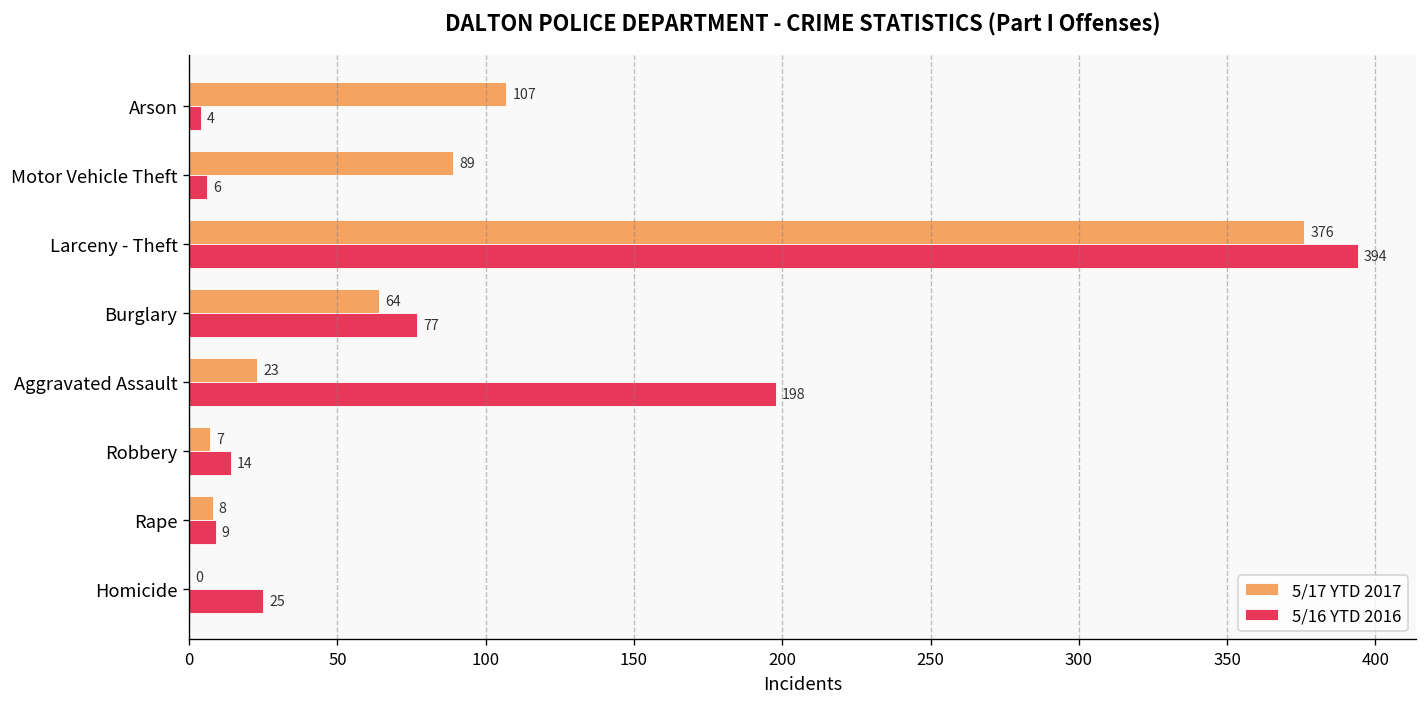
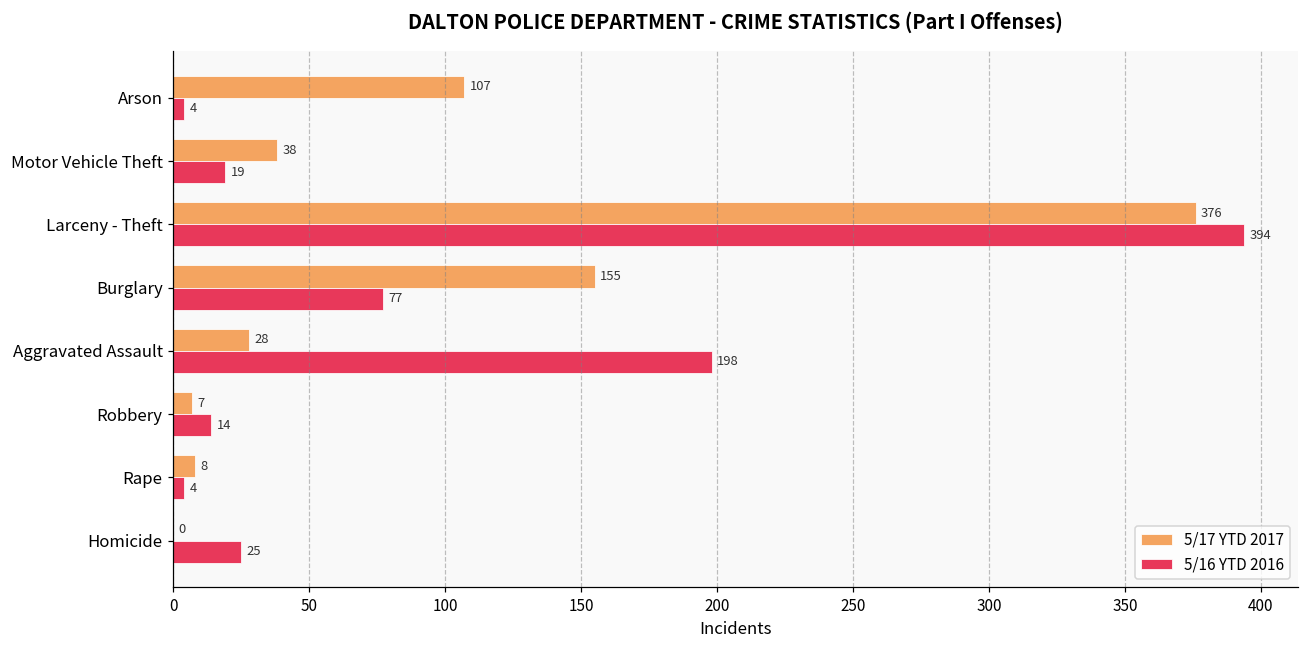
5/17 YTD 2017, Motor Vehicle Theft: 89 -> 38
5/16 YTD 2016, Motor Vehicle Theft: 6 -> 19
5/17 YTD 2017, Burglary: 64 -> 155
5/17 YTD 2017, Aggravated Assault: 23 -> 28
5/16 YTD 2016, Rape: 9 -> 4
